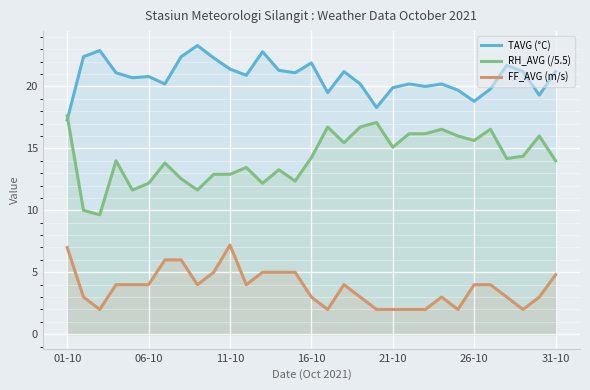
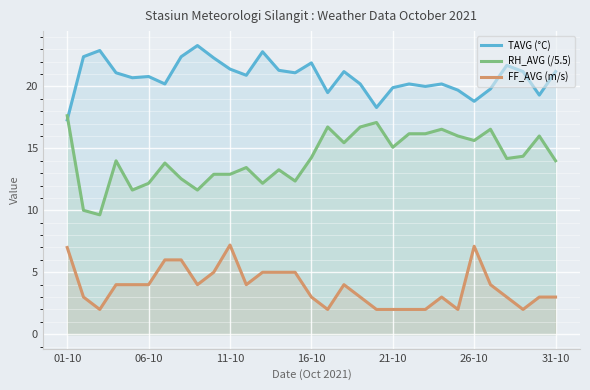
FF_AVG (m/s), 26-10: 4.0 -> 7.1
FF_AVG (m/s), 31-10: 4.8 -> 3.0
